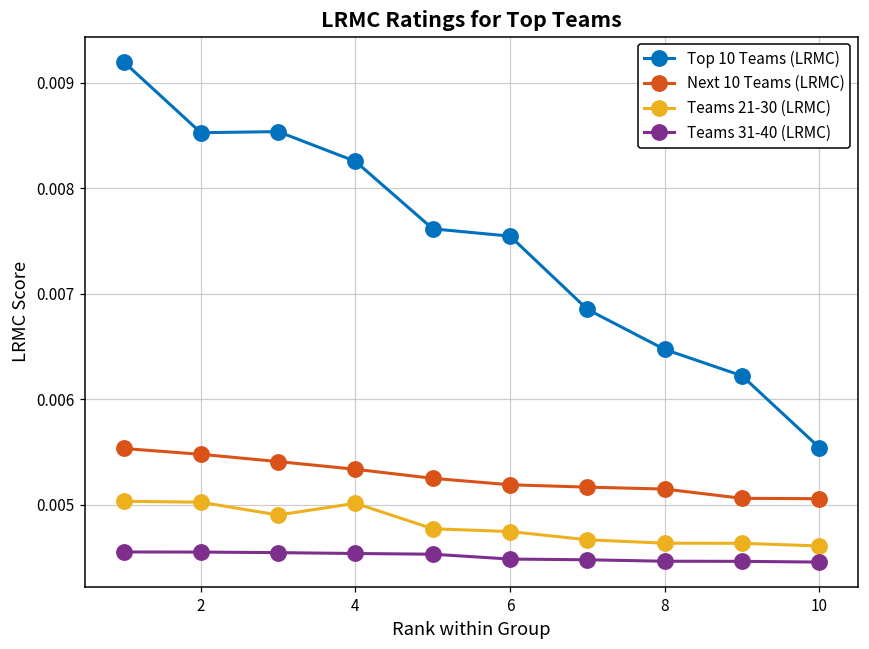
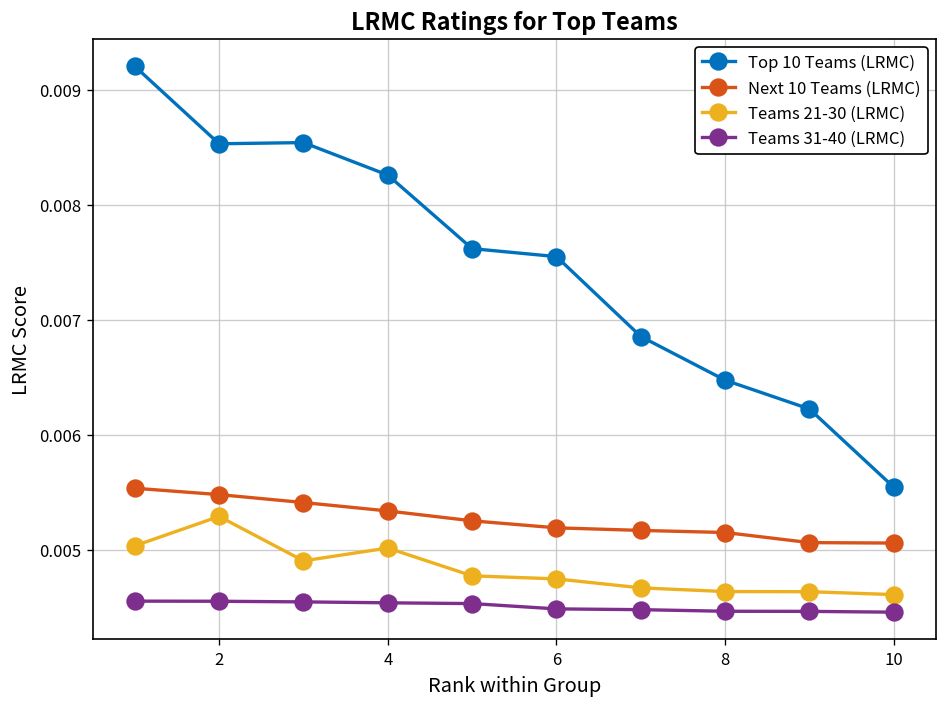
Teams 21-30 (LRMC), 2: 0.0050 -> 0.0053
